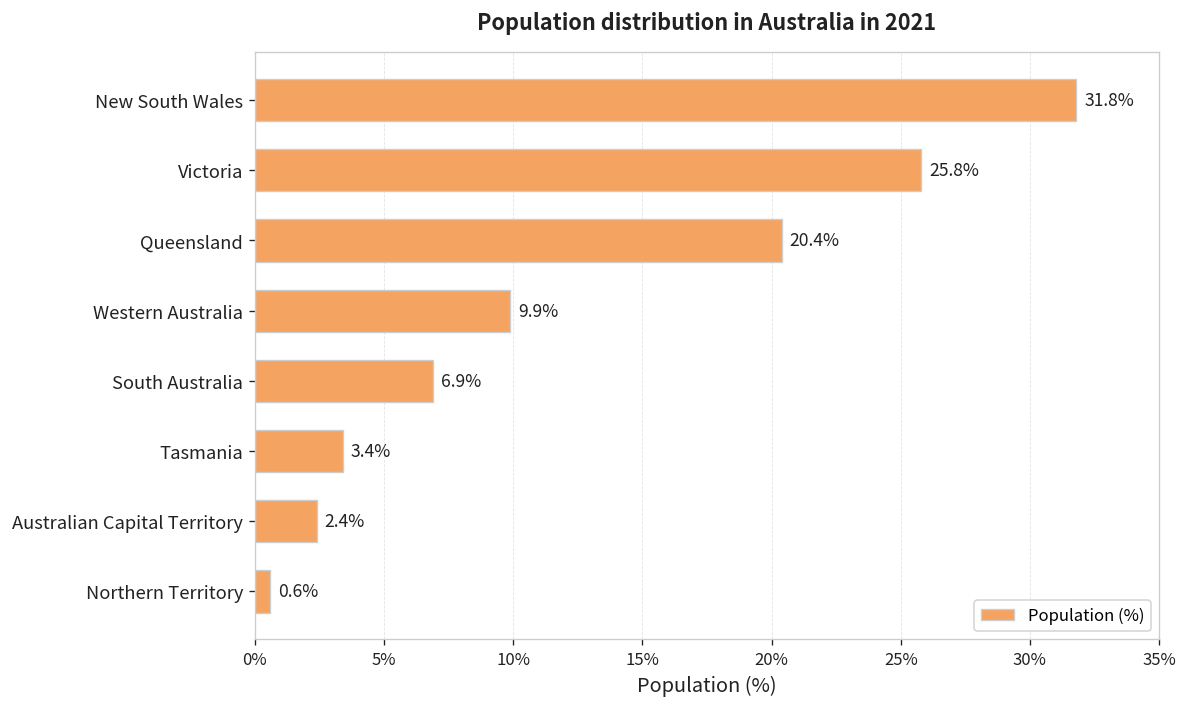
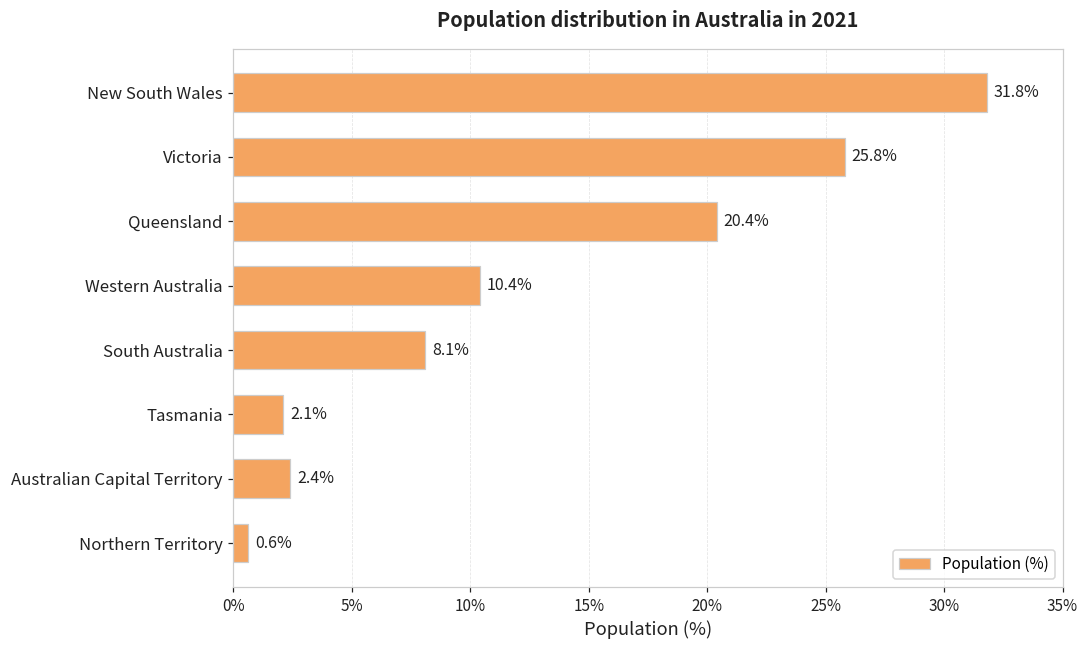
Western Australia: 9.9% -> 10.4%
South Australia: 6.9% -> 8.1%
Tasmania: 3.4% -> 2.1%
